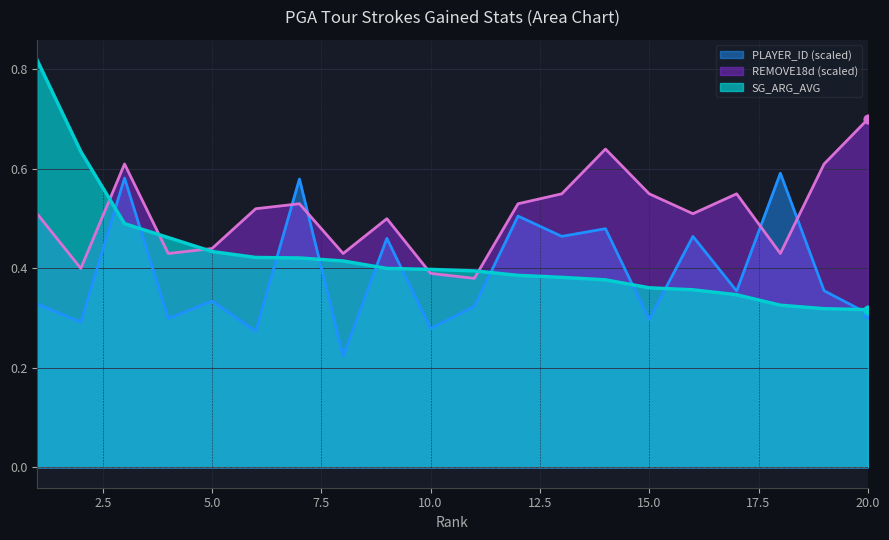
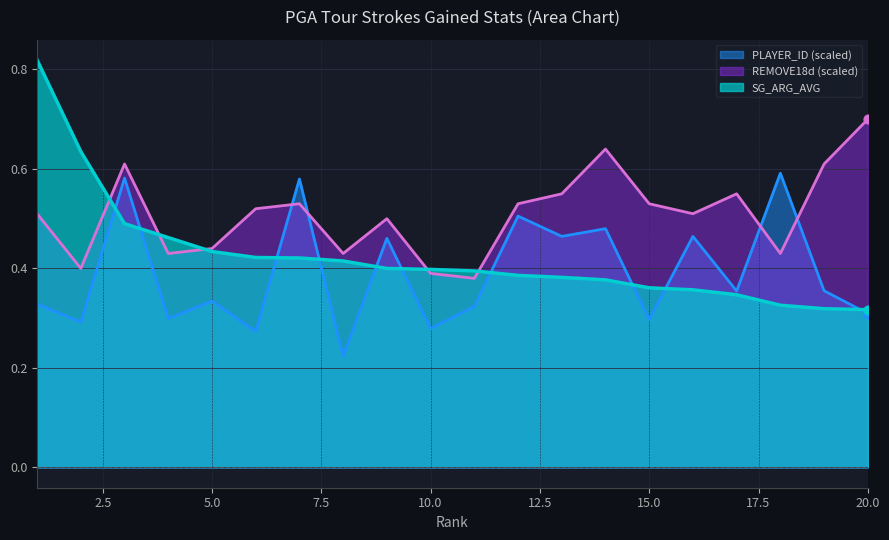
REMOVE18d (scaled), 15.0: 0.55 -> 0.53
